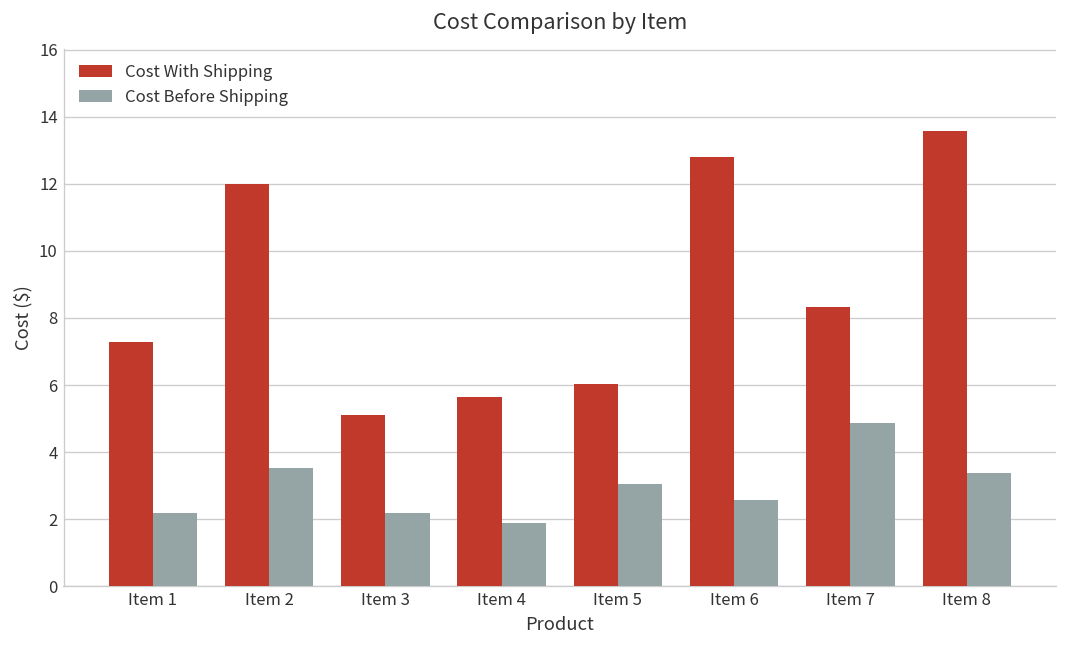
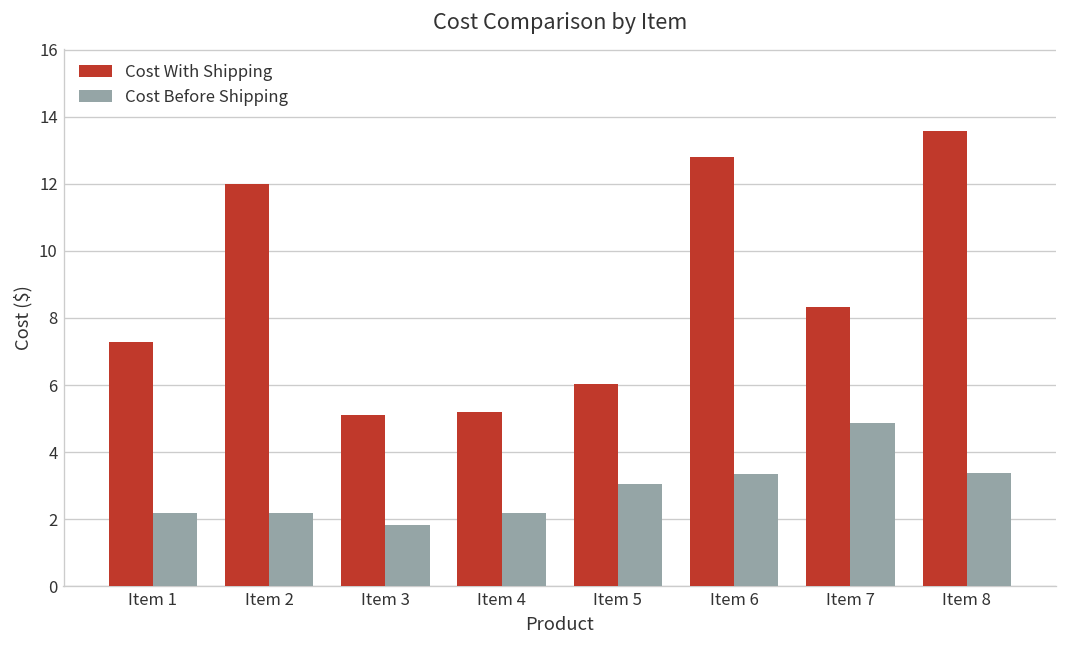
Cost Before Shipping, Item 2: 3.5 -> 2.2
Cost Before Shipping, Item 3: 2.2 -> 1.8
Cost With Shipping, Item 4: 5.6 -> 5.2
Cost Before Shipping, Item 4: 1.9 -> 2.2
Cost Before Shipping, Item 6: 2.6 -> 3.4
